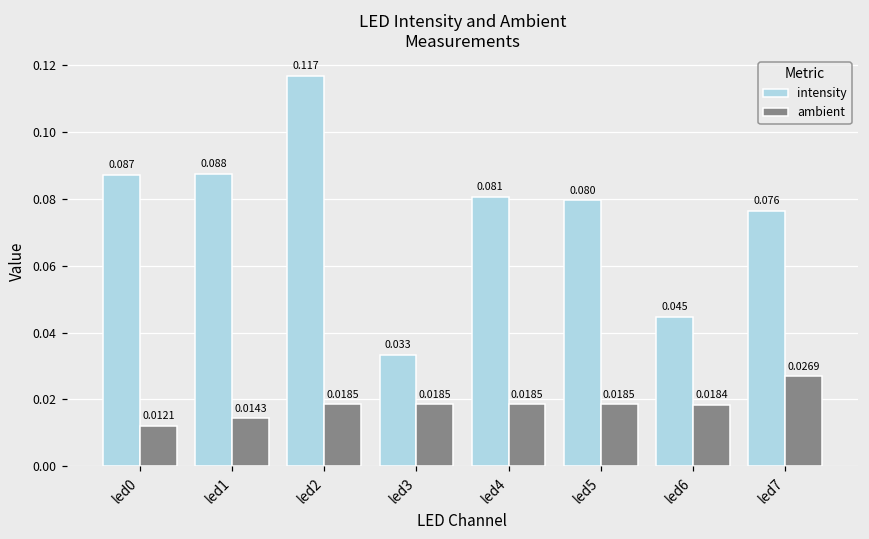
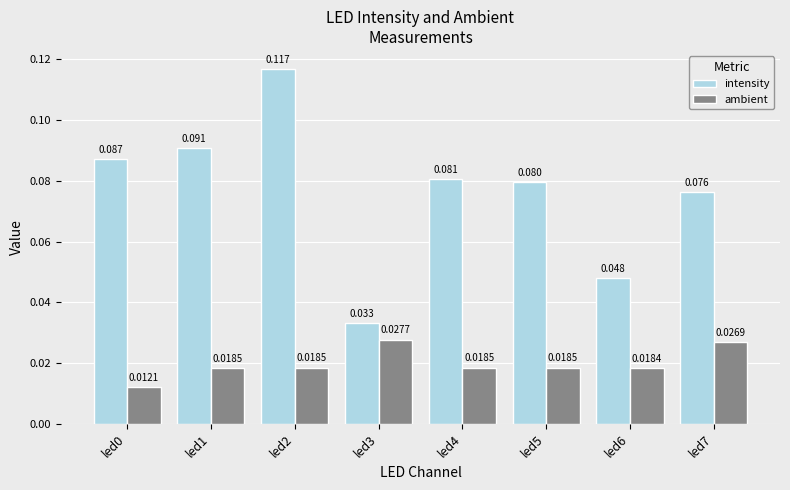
intensity, led1: 0.088 -> 0.091
ambient, led1: 0.0143 -> 0.0185
ambient, led3: 0.0185 -> 0.0277
intensity, led6: 0.045 -> 0.048
